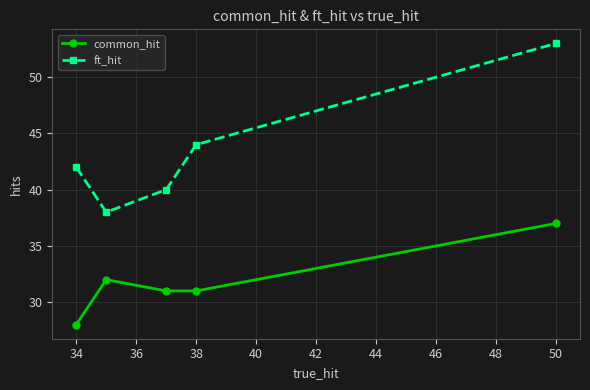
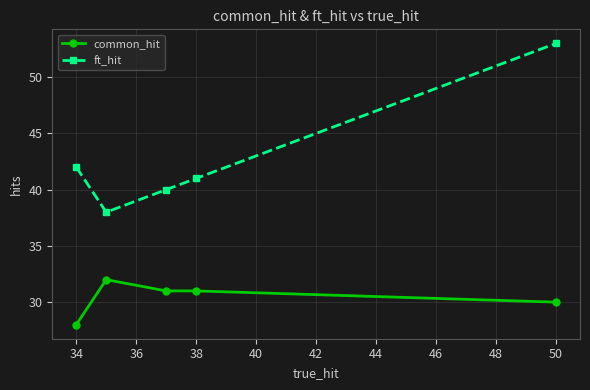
ft_hit, 38: 44 -> 41
common_hit, 50: 37 -> 30
